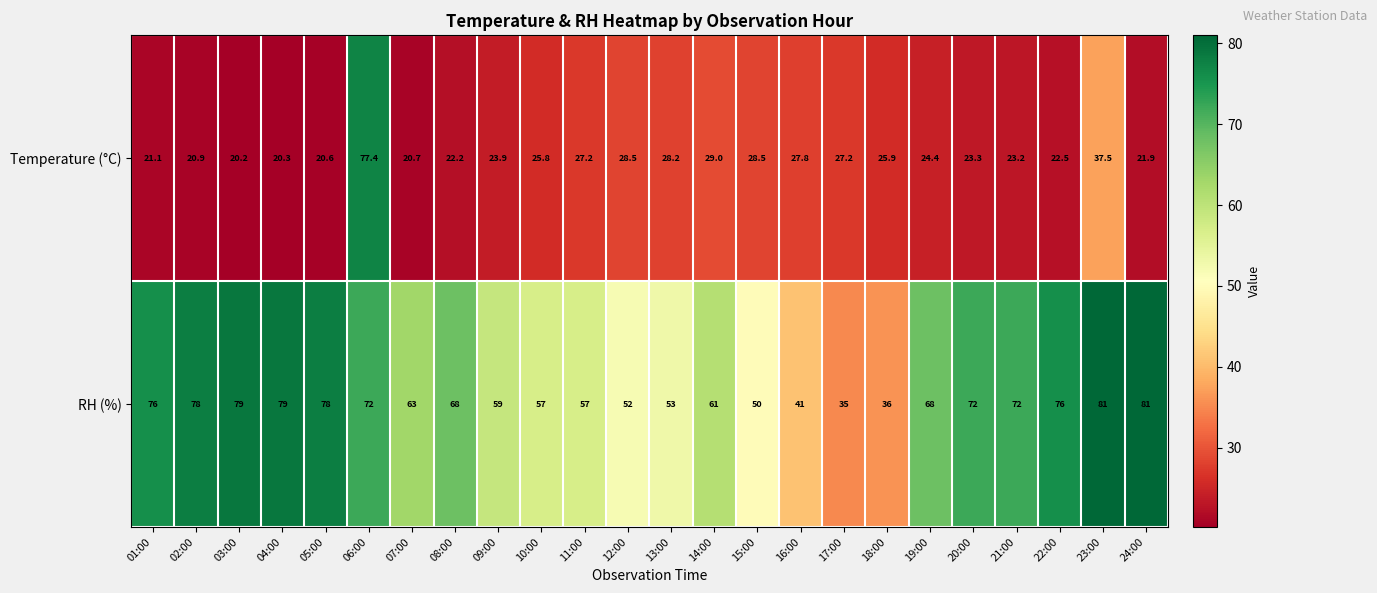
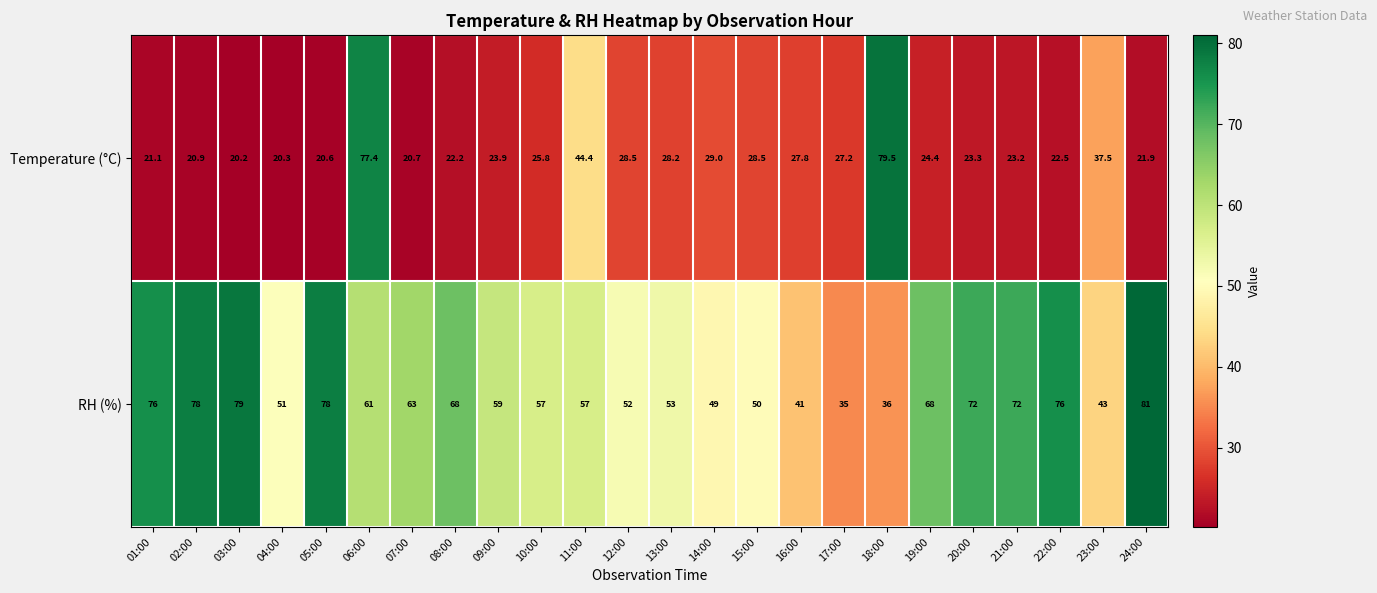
Temperature (°C), 11:00: 27.2 -> 44.4
Temperature (°C), 18:00: 25.9 -> 79.5
RH (%), 04:00: 79 -> 51
RH (%), 06:00: 72 -> 61
RH (%), 14:00: 61 -> 49
RH (%), 23:00: 81 -> 43
